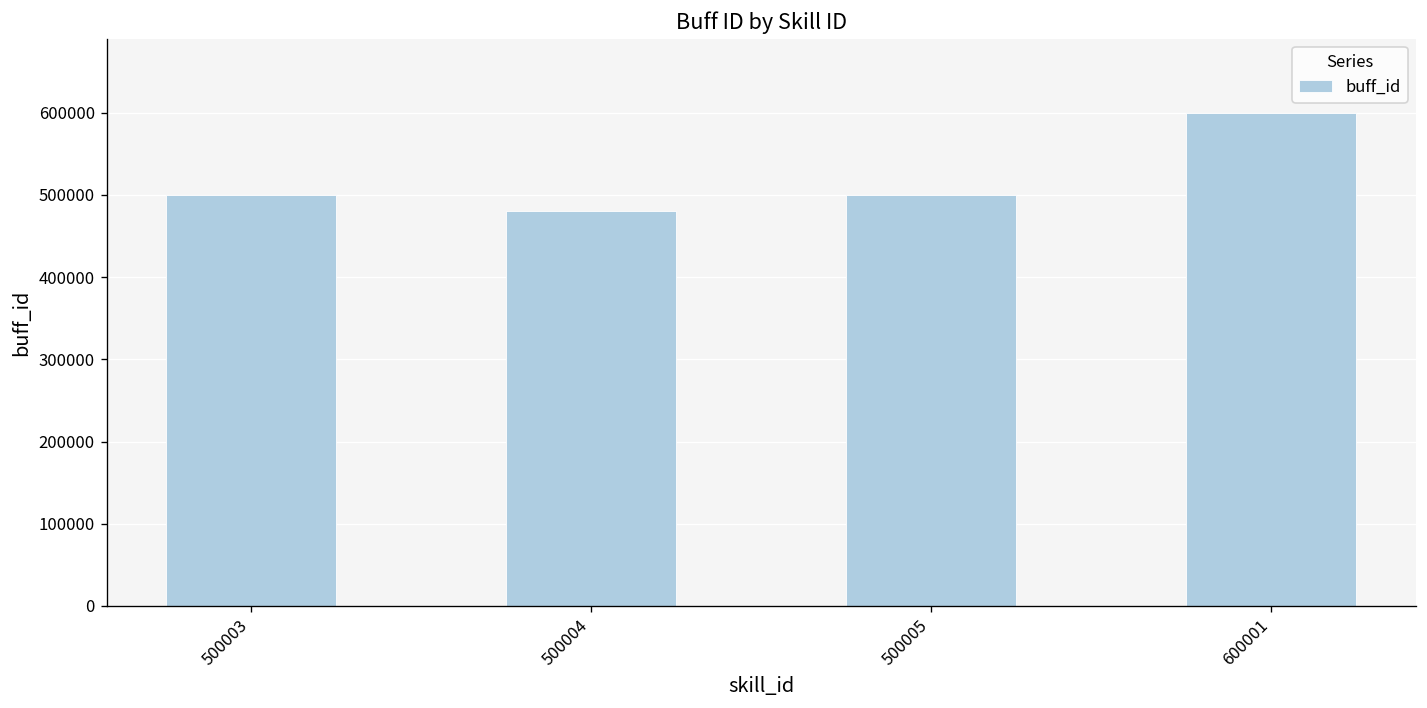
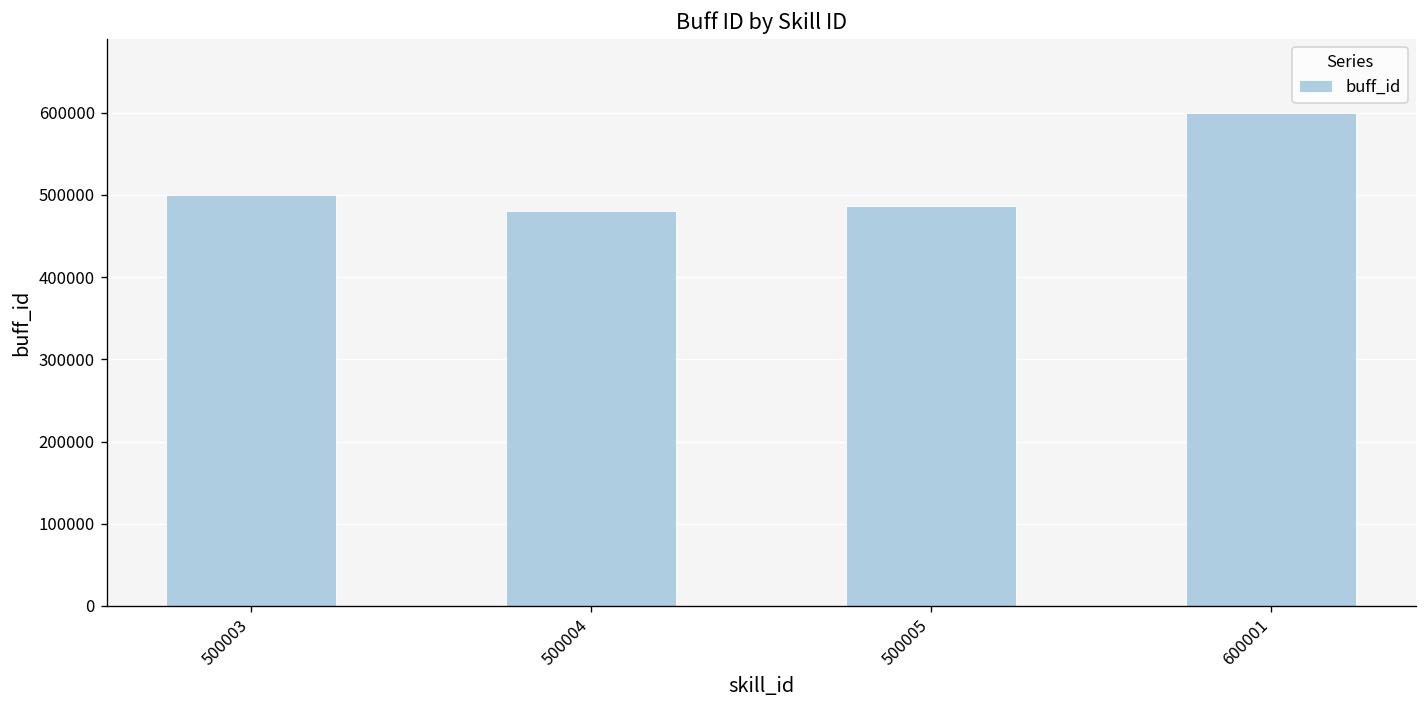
500005: 500000 -> 490000
